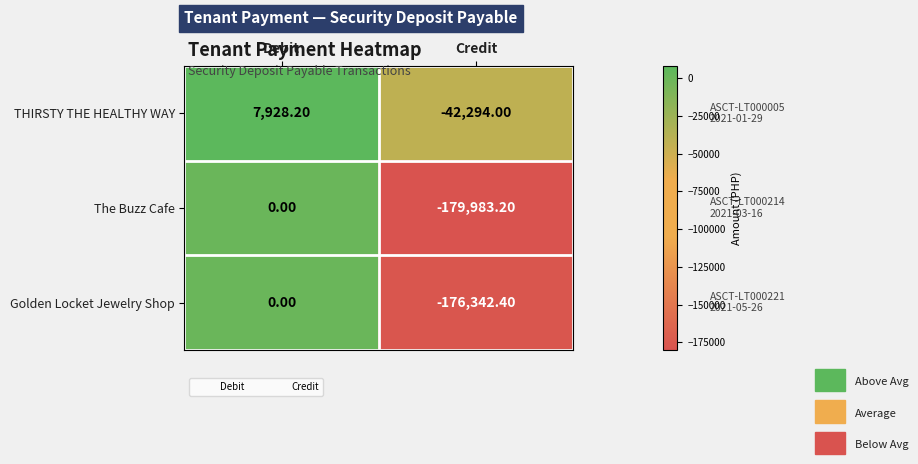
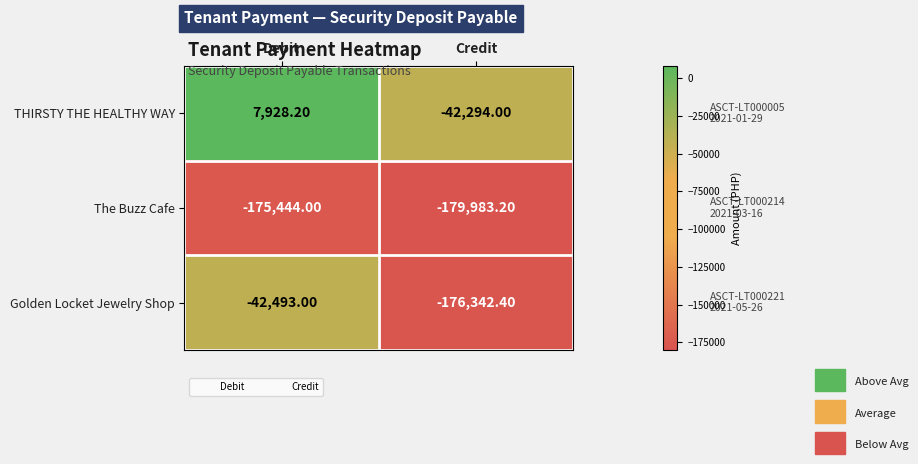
The Buzz Cafe, Debit: 0.00 -> -175,444.00
Golden Locket Jewelry Shop, Debit: 0.00 -> -42,493.00
